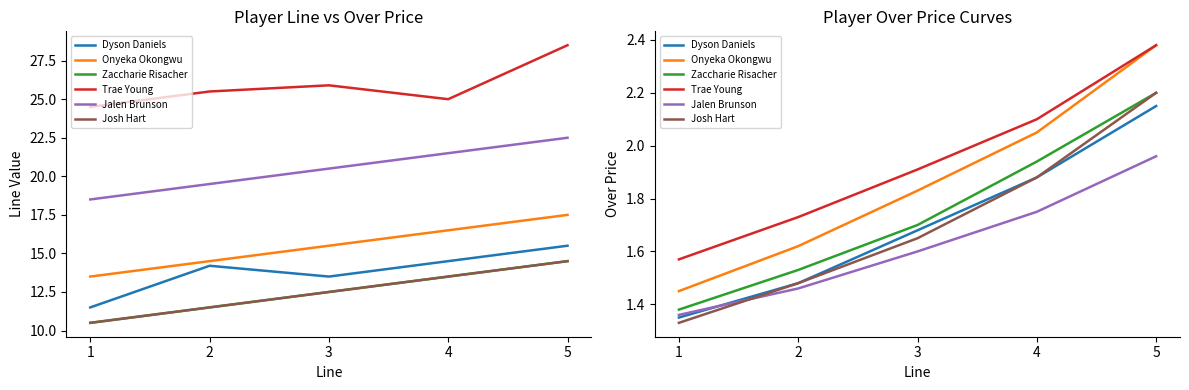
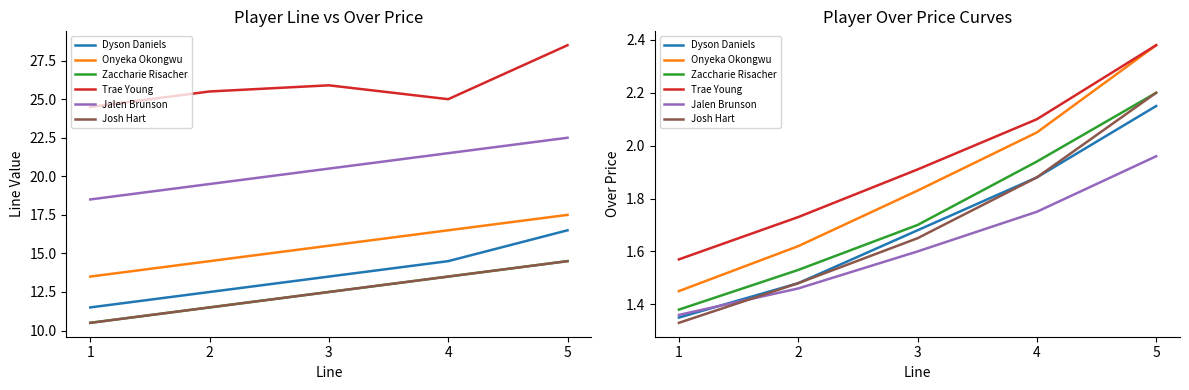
Player Line vs Over Price, Dyson Daniels, 2: 14.2 -> 12.5
Player Line vs Over Price, Dyson Daniels, 5: 15.5 -> 16.5
